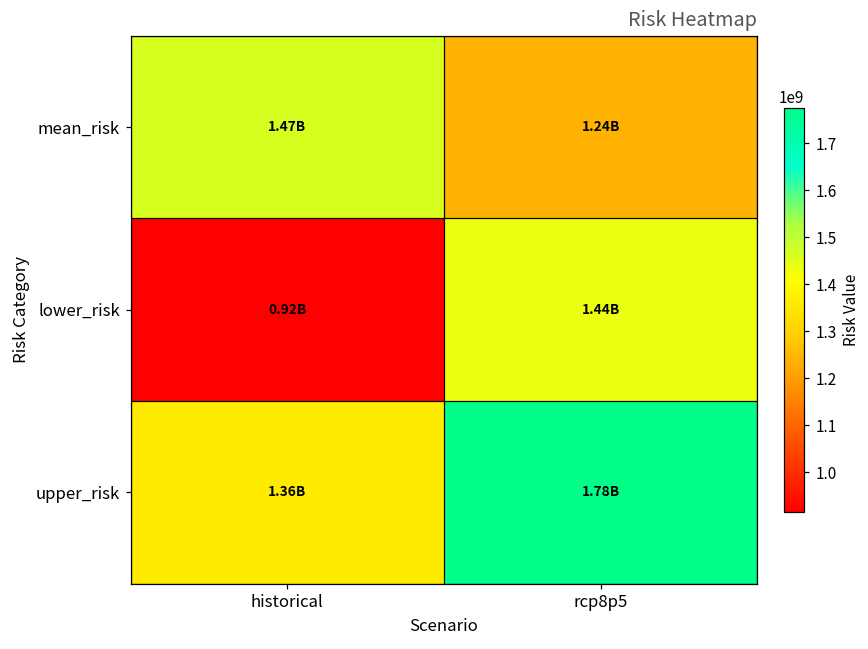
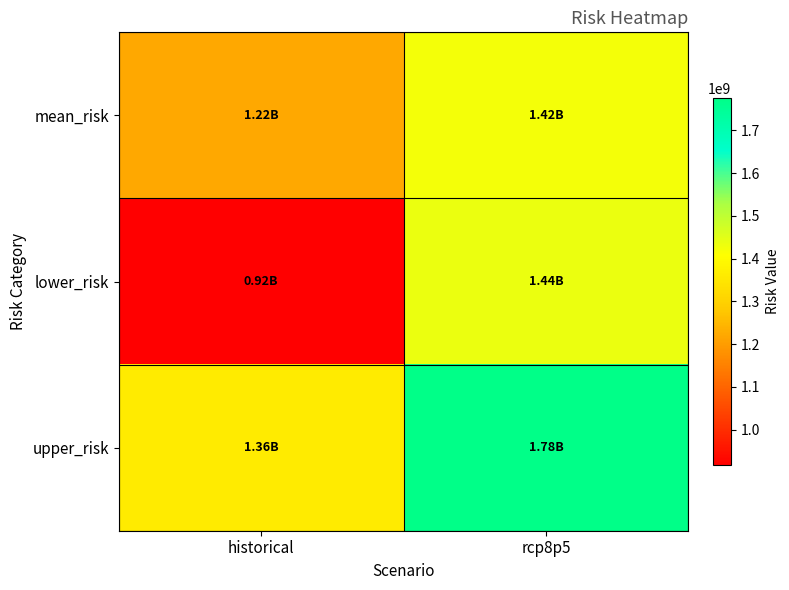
mean_risk, historical: 1.47B -> 1.22B
mean_risk, rcp8p5: 1.24B -> 1.42B
